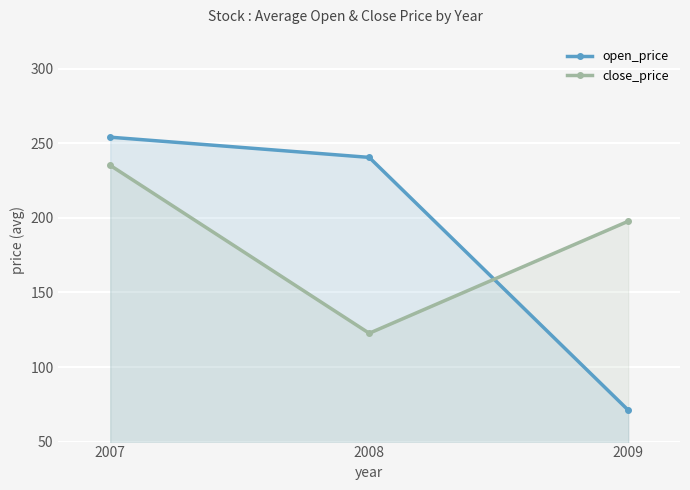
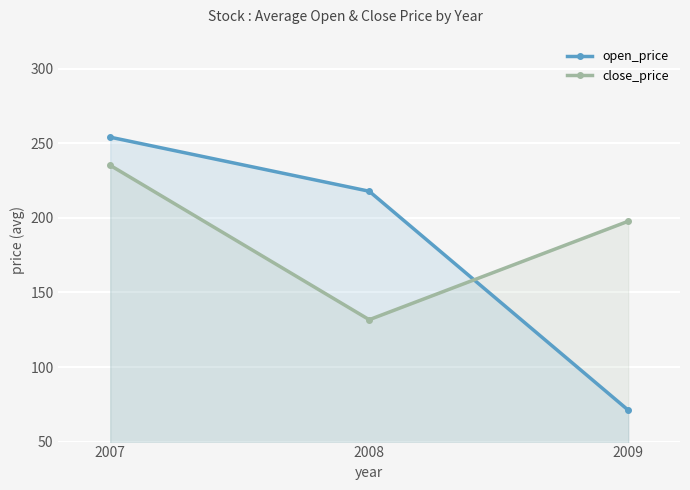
open_price, 2008: 241 -> 218
close_price, 2008: 123 -> 132
